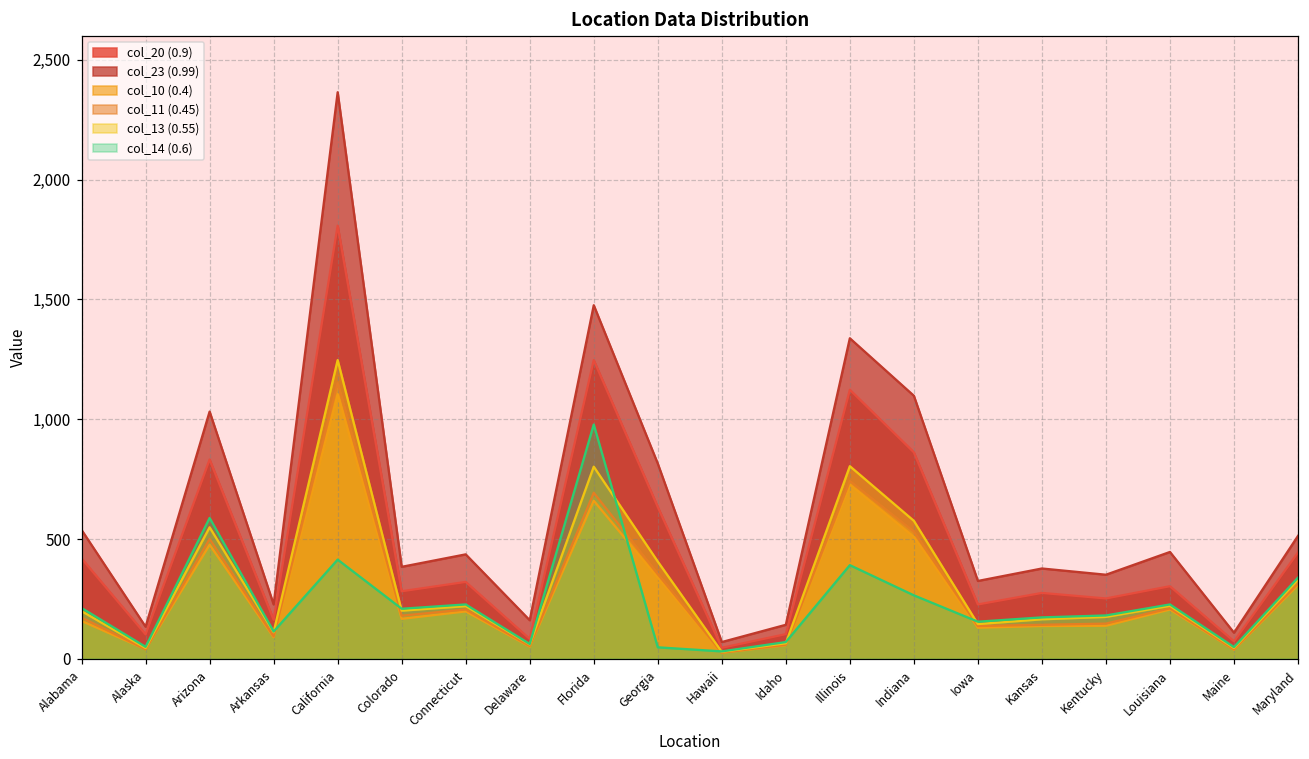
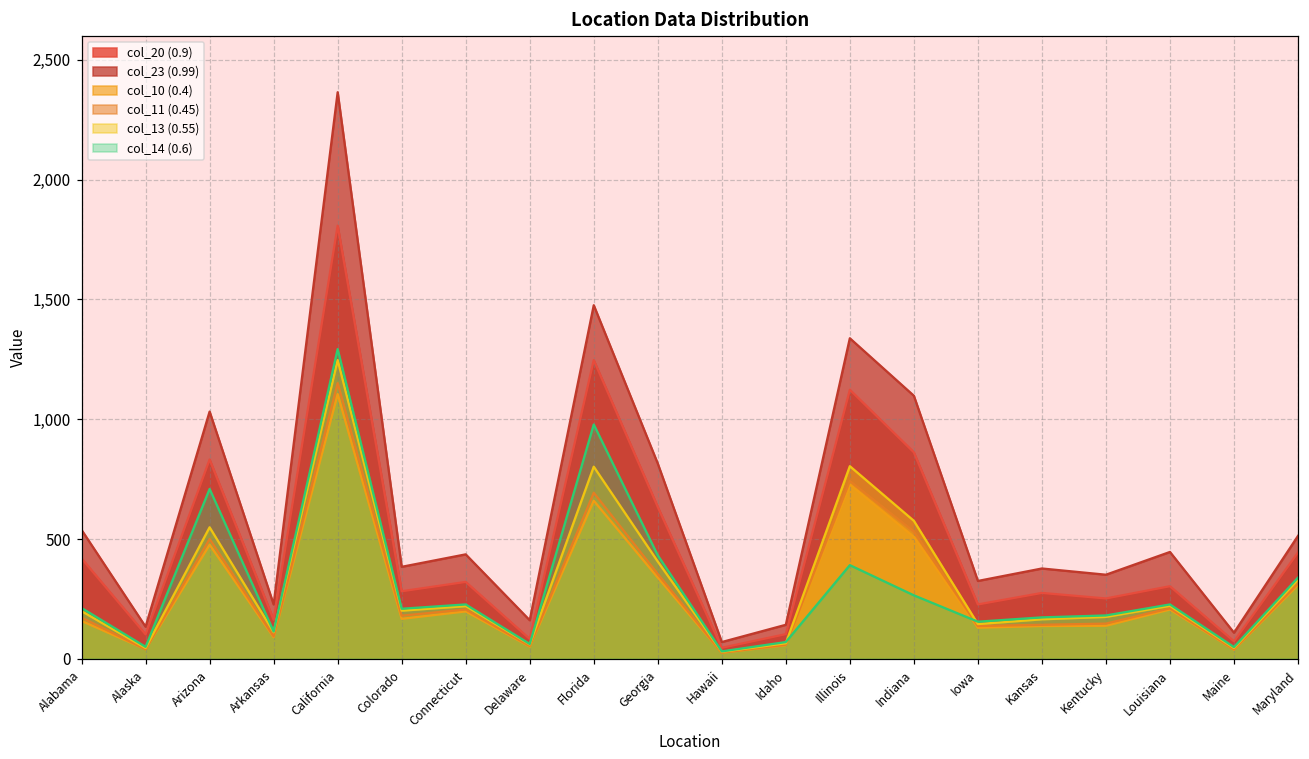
col_14 (0.6), Arizona: 590 -> 710
col_14 (0.6), California: 410 -> 1,290
col_14 (0.6), Georgia: 50 -> 430
